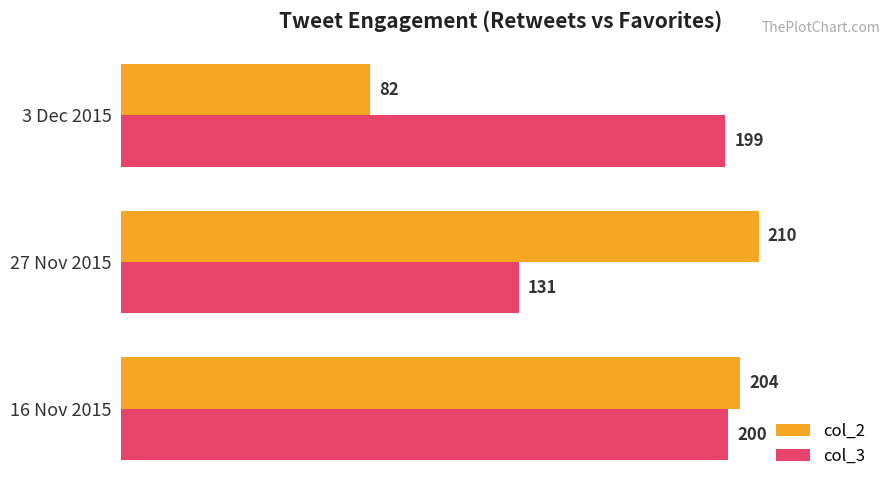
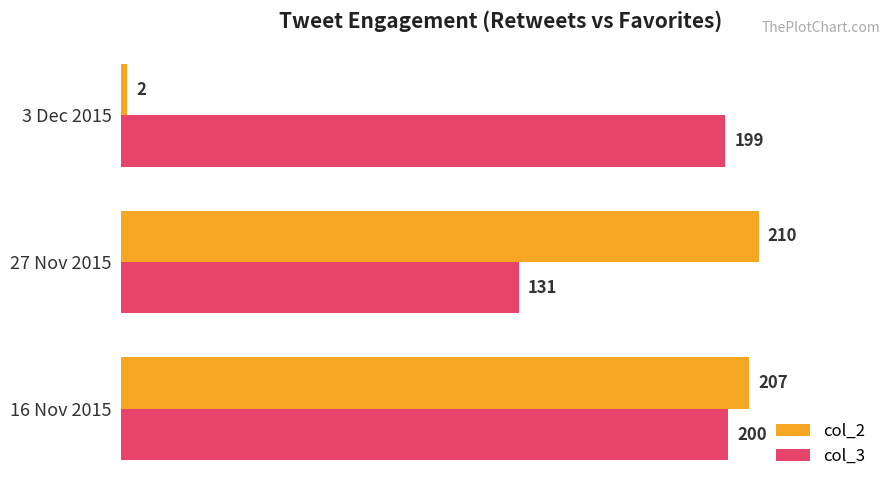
col_2, 3 Dec 2015: 82 -> 2
col_2, 16 Nov 2015: 204 -> 207
